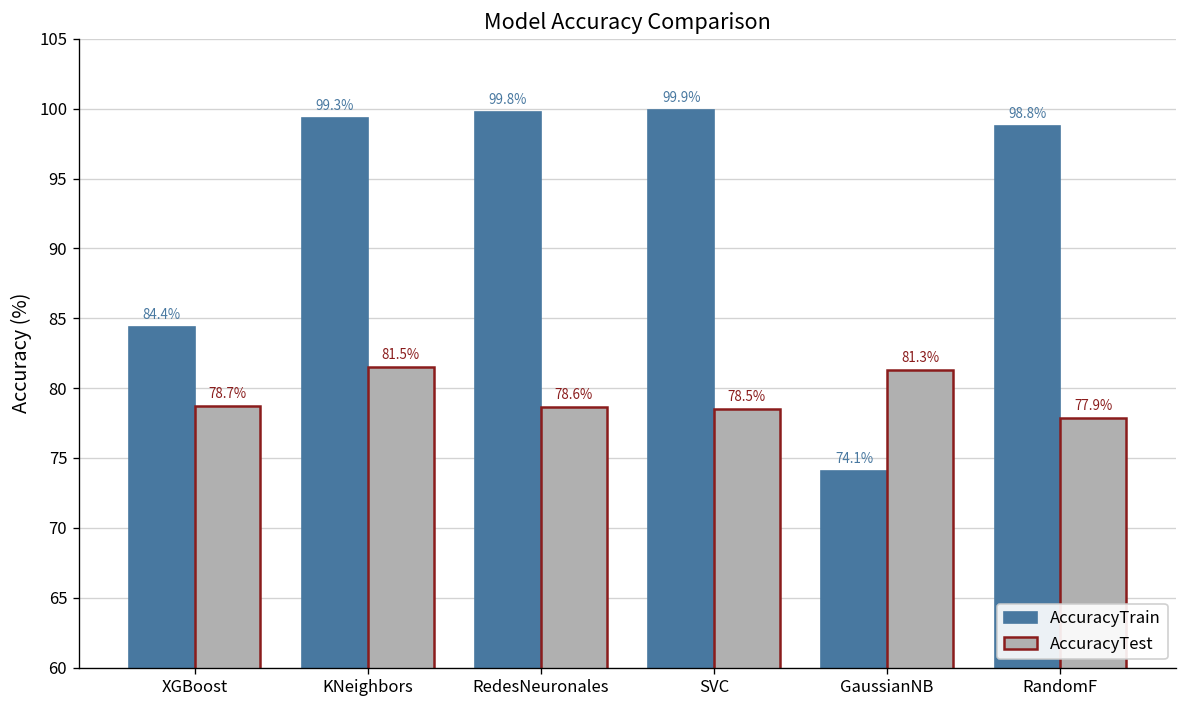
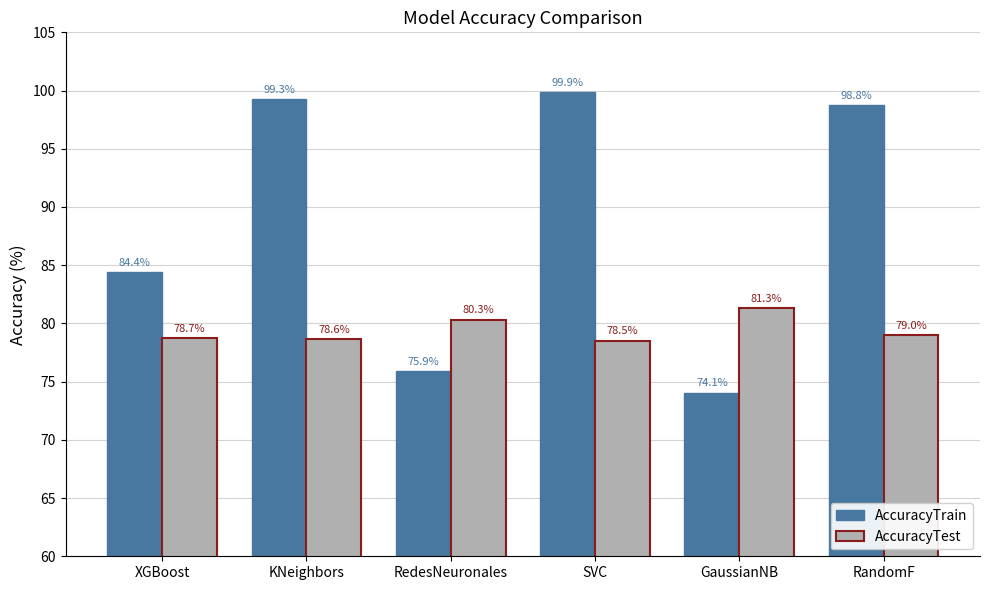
AccuracyTest, KNeighbors: 81.5% -> 78.6%
AccuracyTrain, RedesNeuronales: 99.8% -> 75.9%
AccuracyTest, RedesNeuronales: 78.6% -> 80.3%
AccuracyTest, RandomF: 77.9% -> 79.0%
